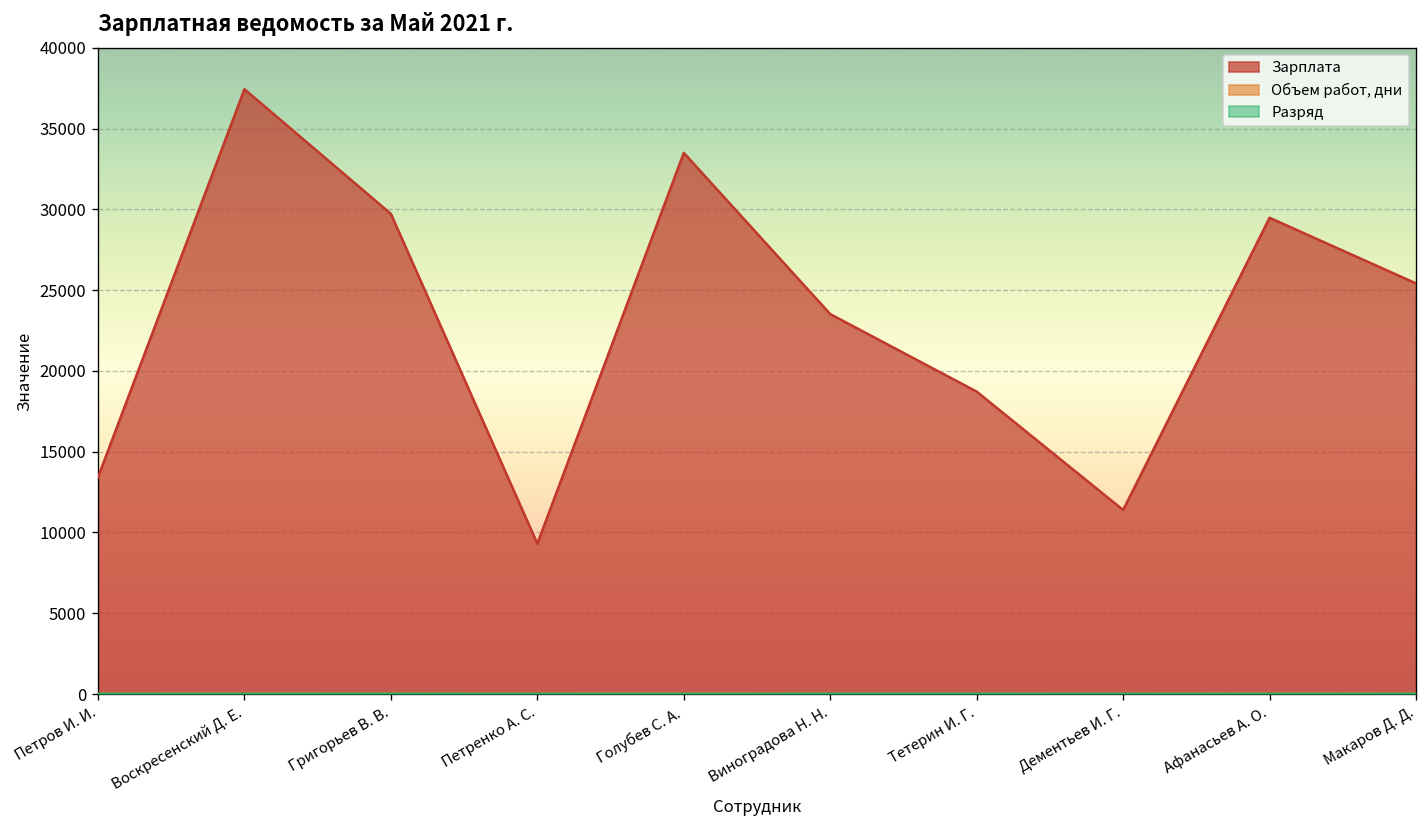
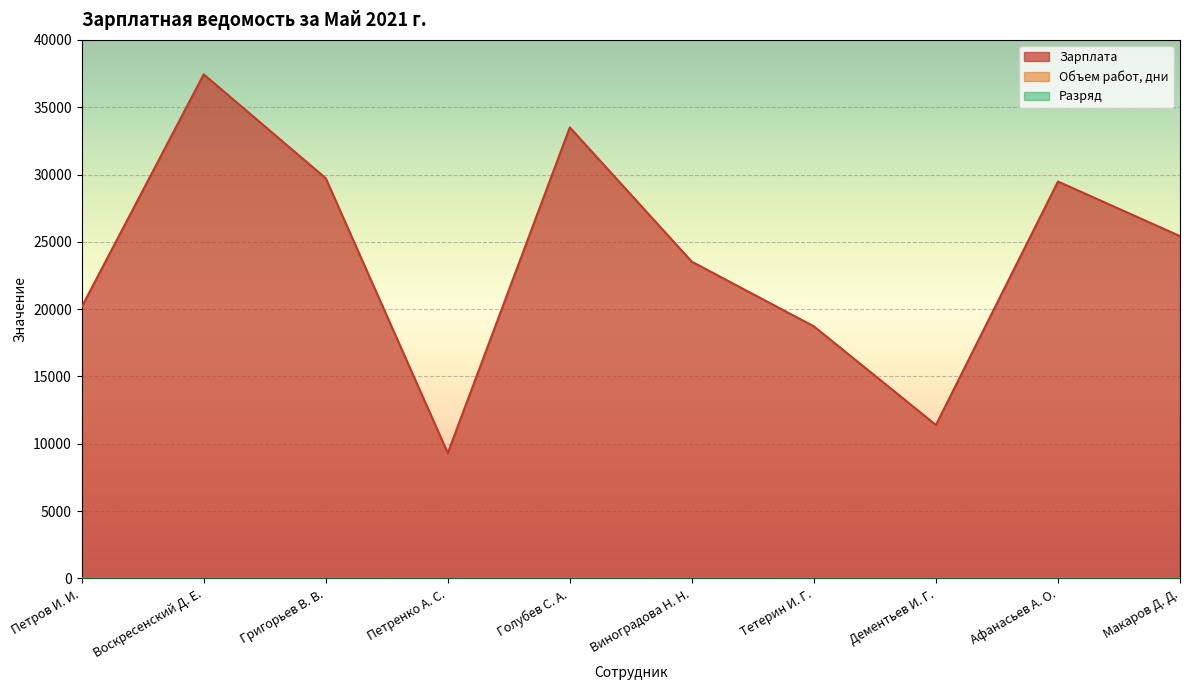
Зарплата, Петров И. И.: 13400 -> 20200
